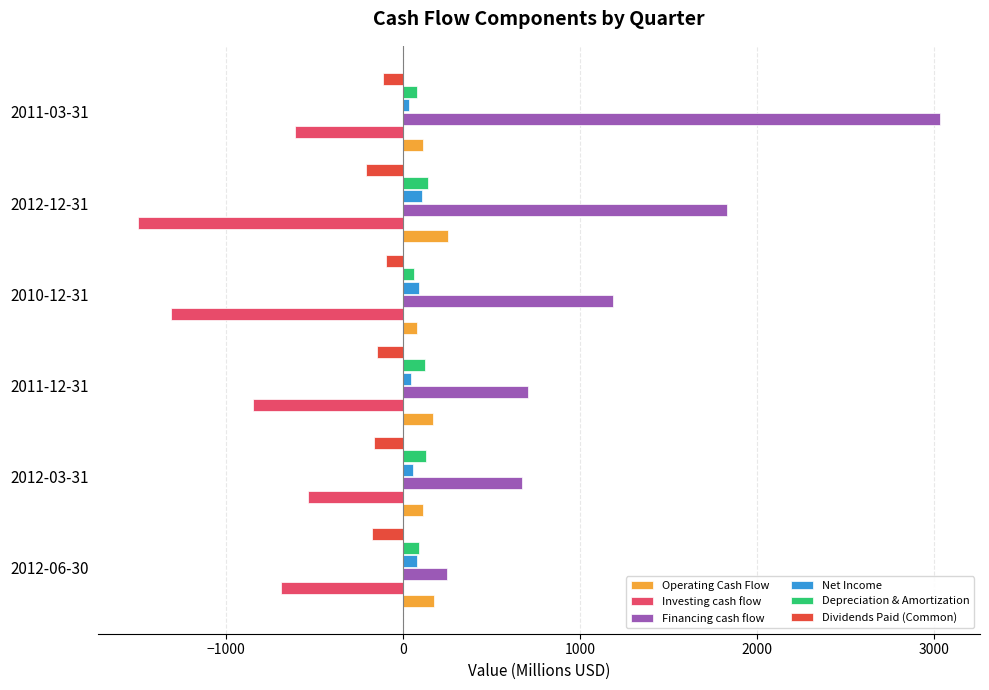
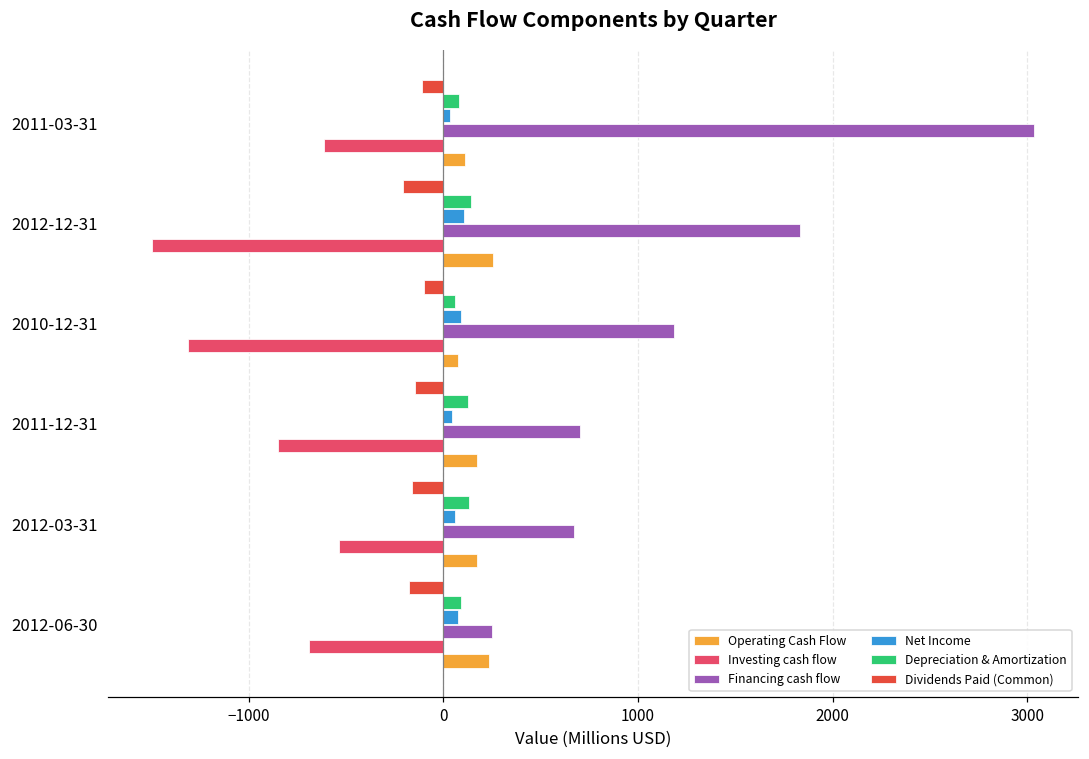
Operating Cash Flow, 2012-03-31: 110 -> 170
Operating Cash Flow, 2012-06-30: 180 -> 230
